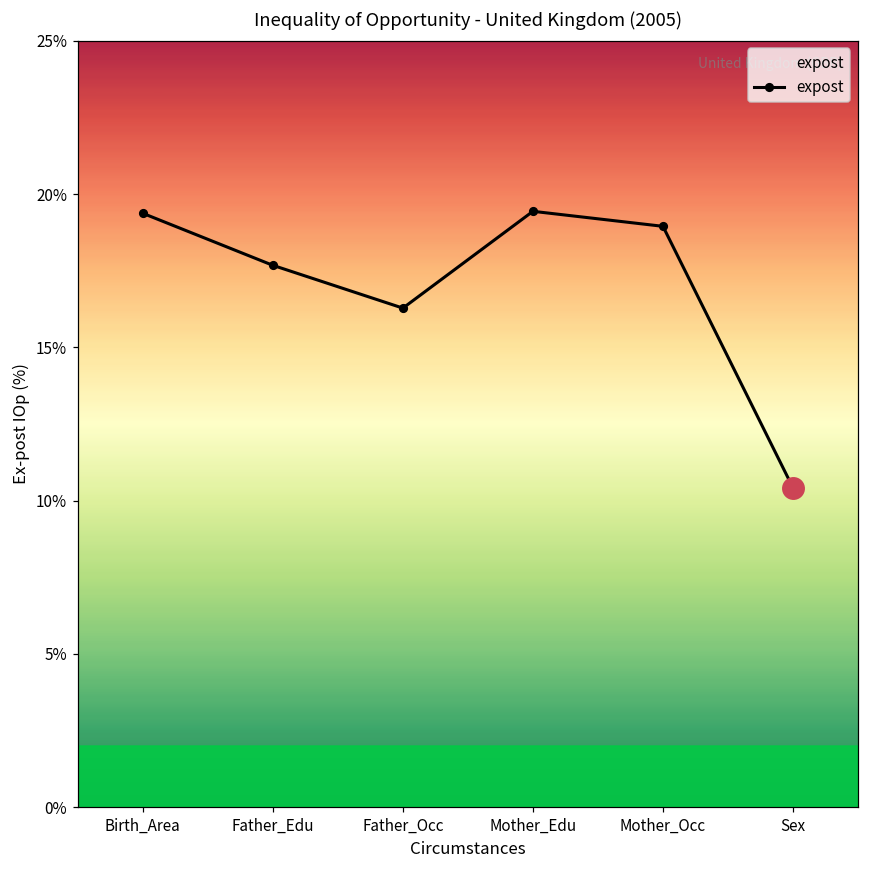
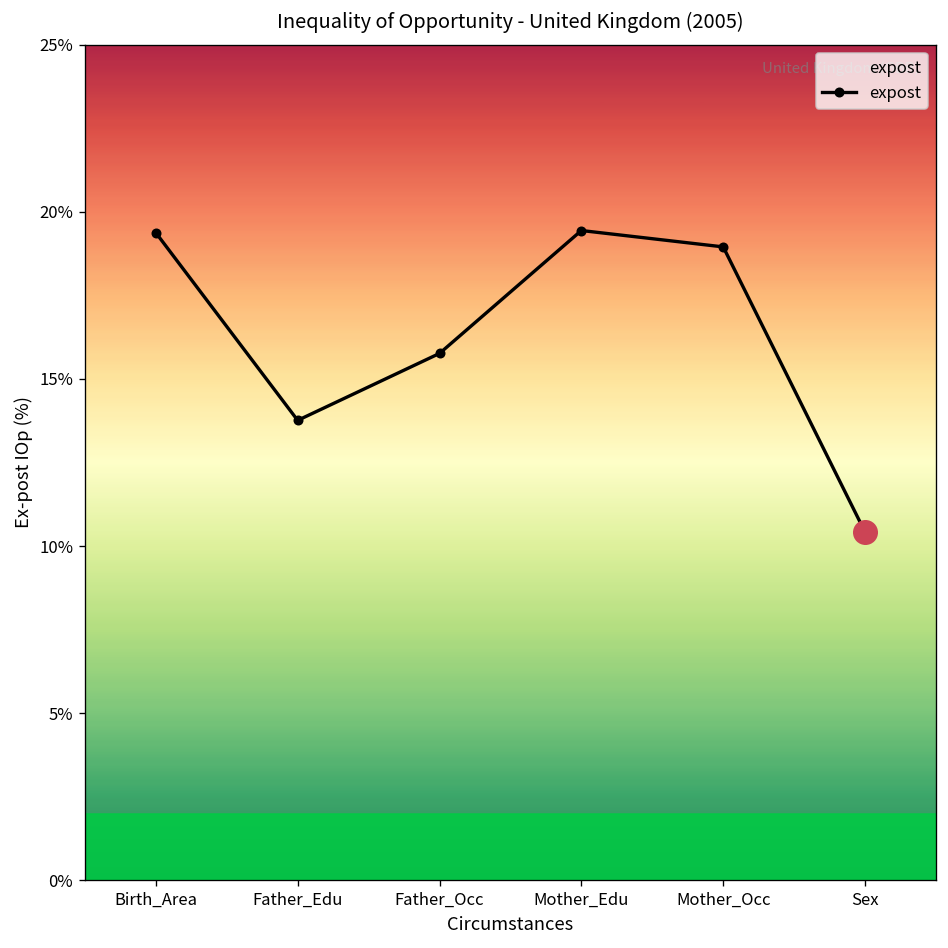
expost, Father_Edu: 17.7% -> 13.8%
expost, Father_Occ: 16.3% -> 15.8%
